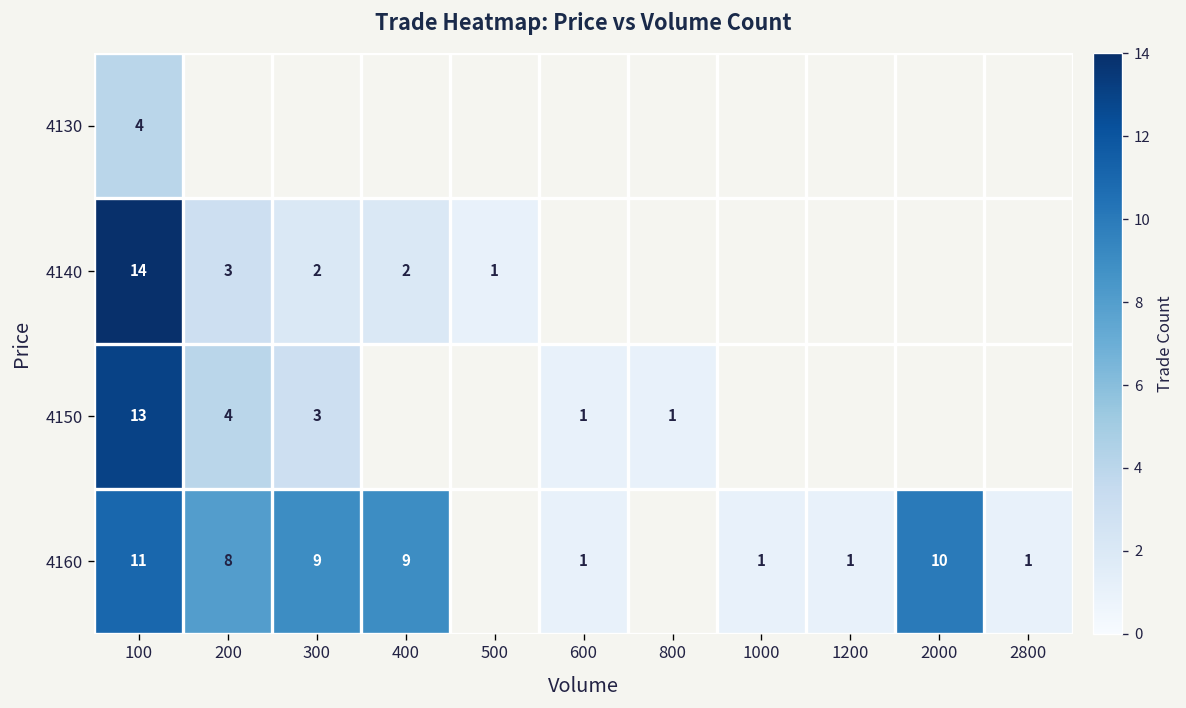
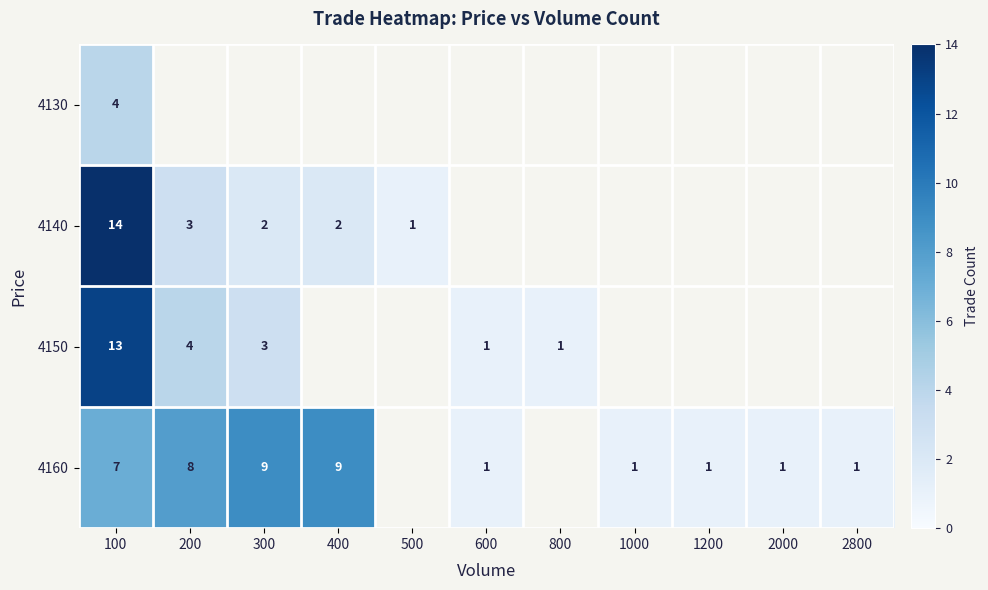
4160, 100: 11 -> 7
4160, 2000: 10 -> 1
